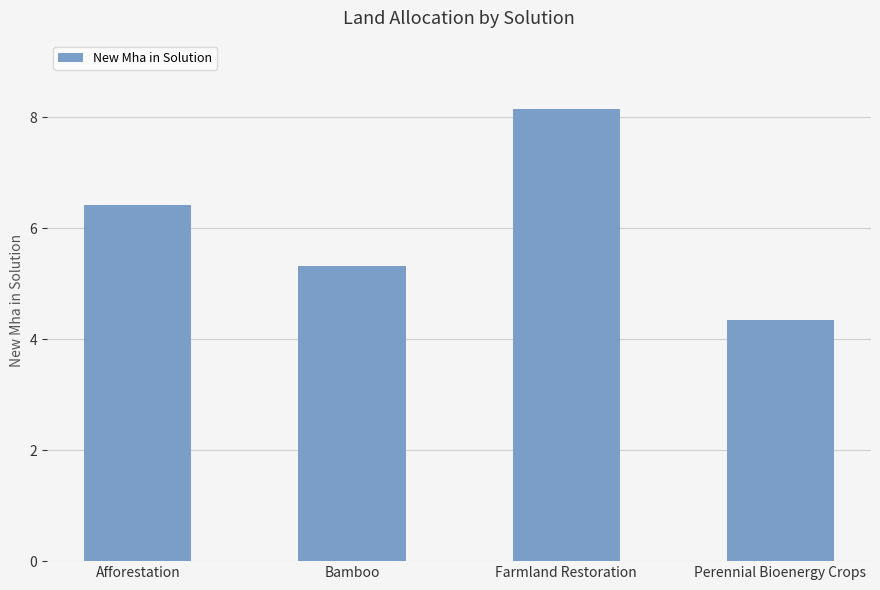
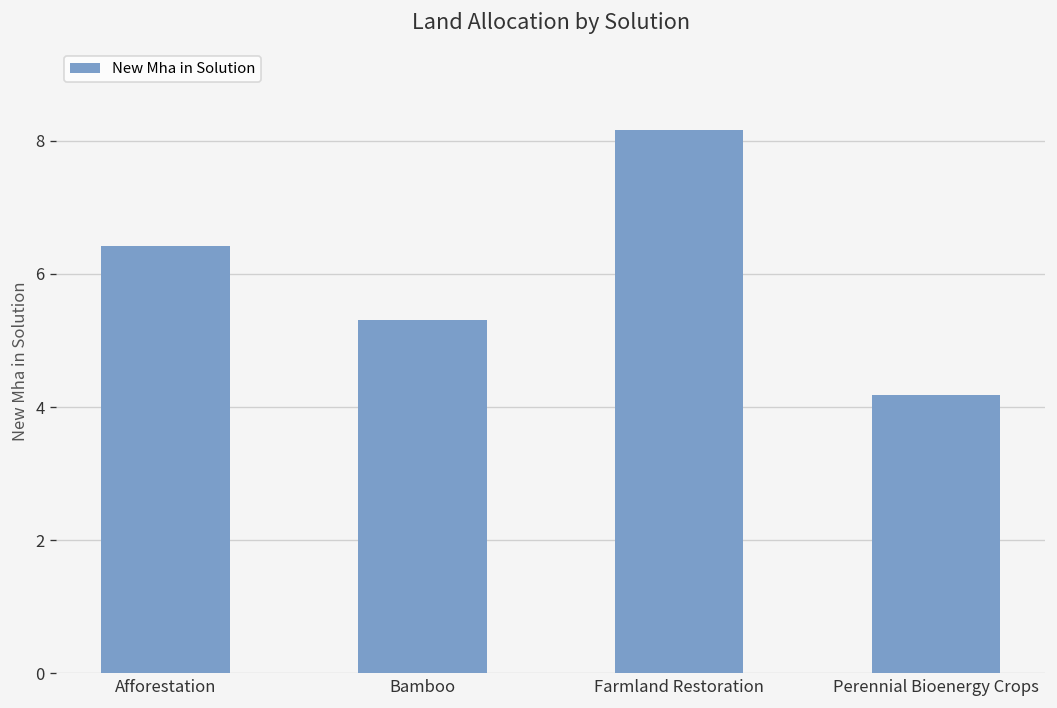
Perennial Bioenergy Crops: 4.4 -> 4.2
